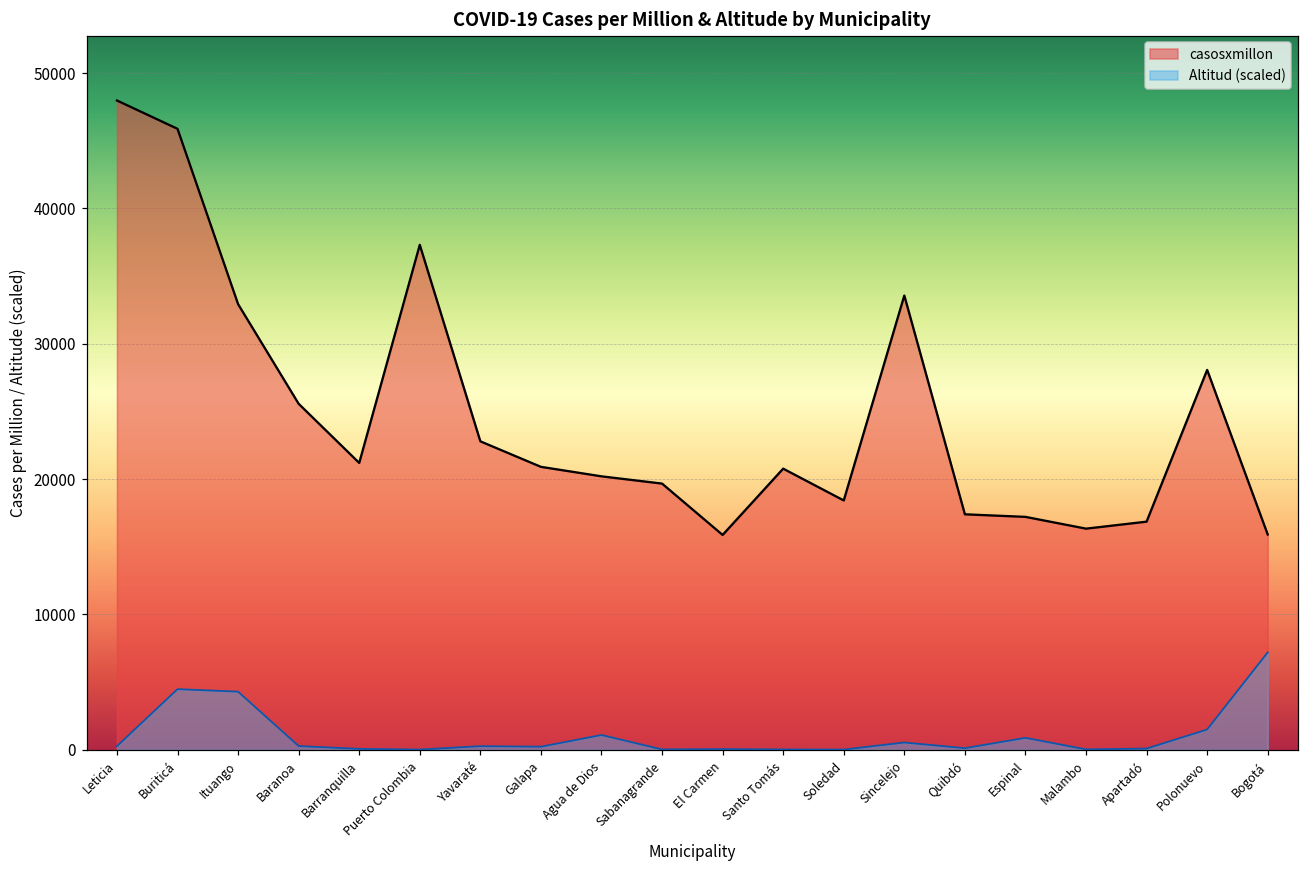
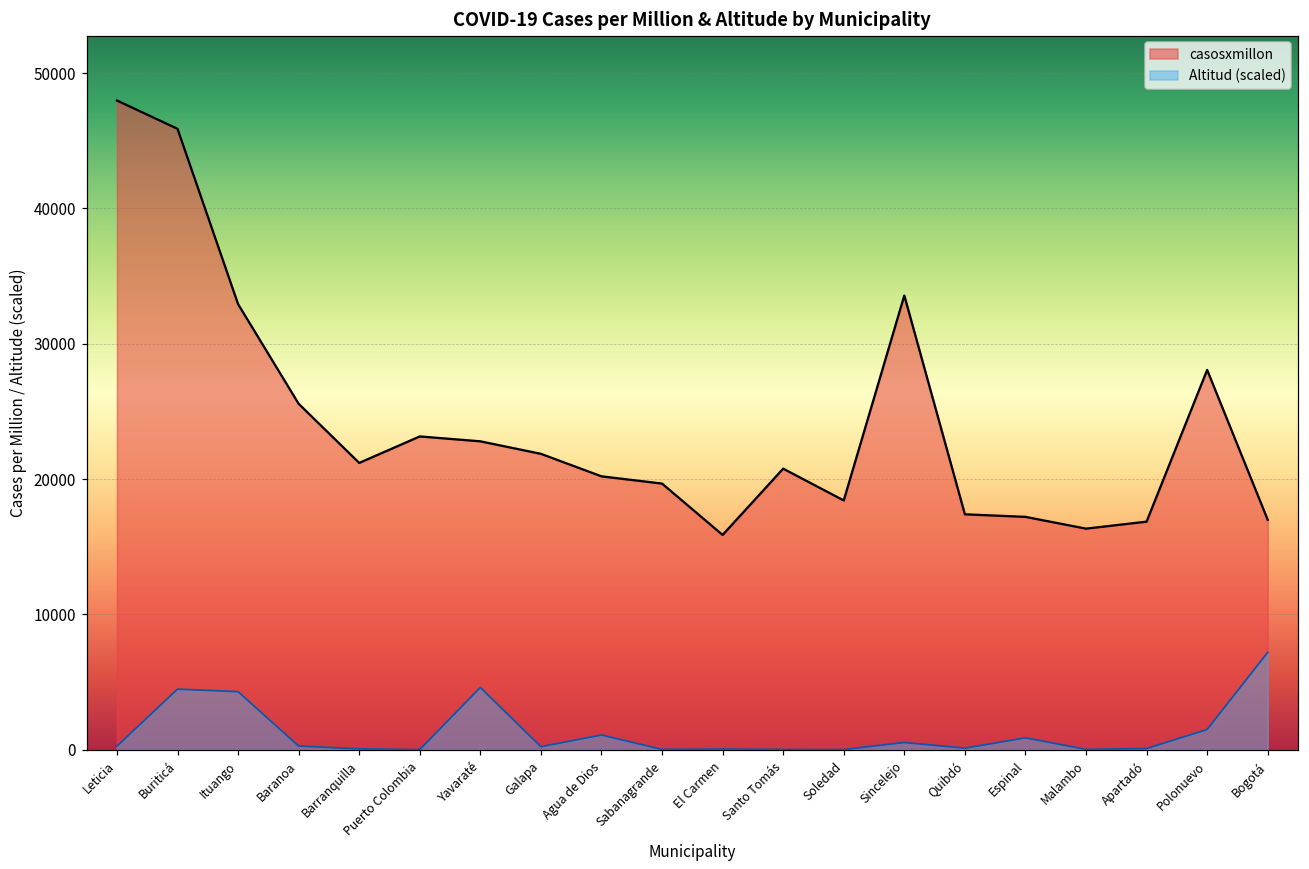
casosxmillon, Puerto Colombia: 37300 -> 23200
Altitud (scaled), Yavaraté: 300 -> 4600
casosxmillon, Galapa: 20900 -> 21900
casosxmillon, Bogotá: 15900 -> 17000
